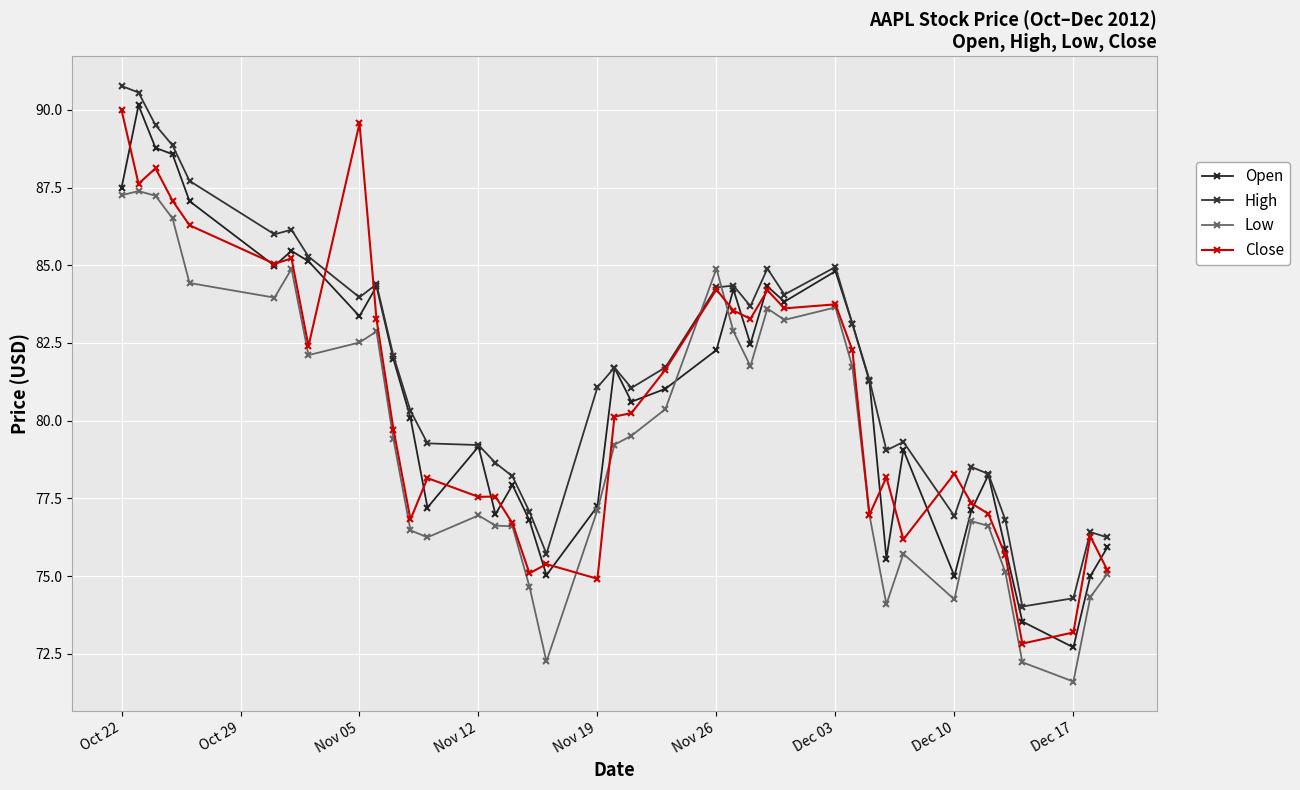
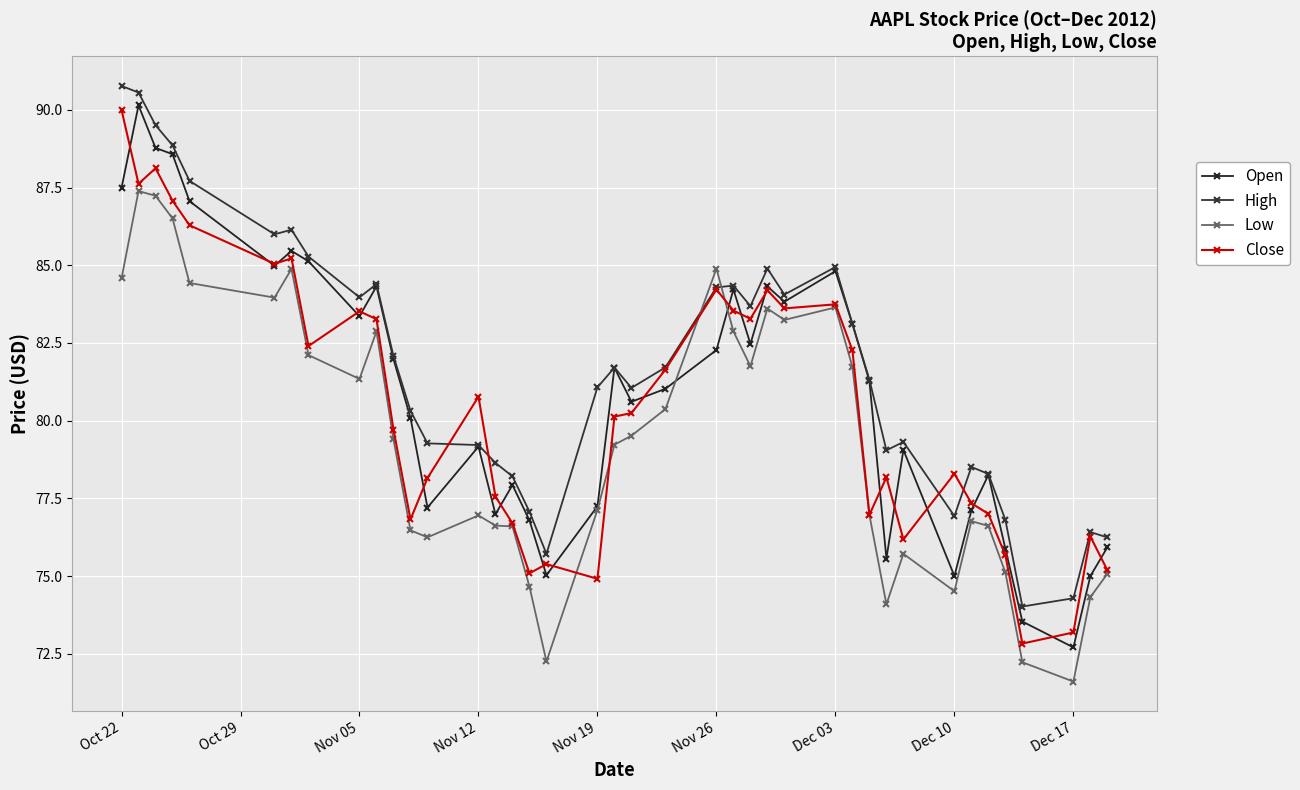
Low, Oct 22: 87.3 -> 84.6
Low, Nov 05: 82.5 -> 81.3
Close, Nov 05: 89.6 -> 83.5
Close, Nov 12: 77.5 -> 80.8
Low, Dec 10: 74.2 -> 74.5
